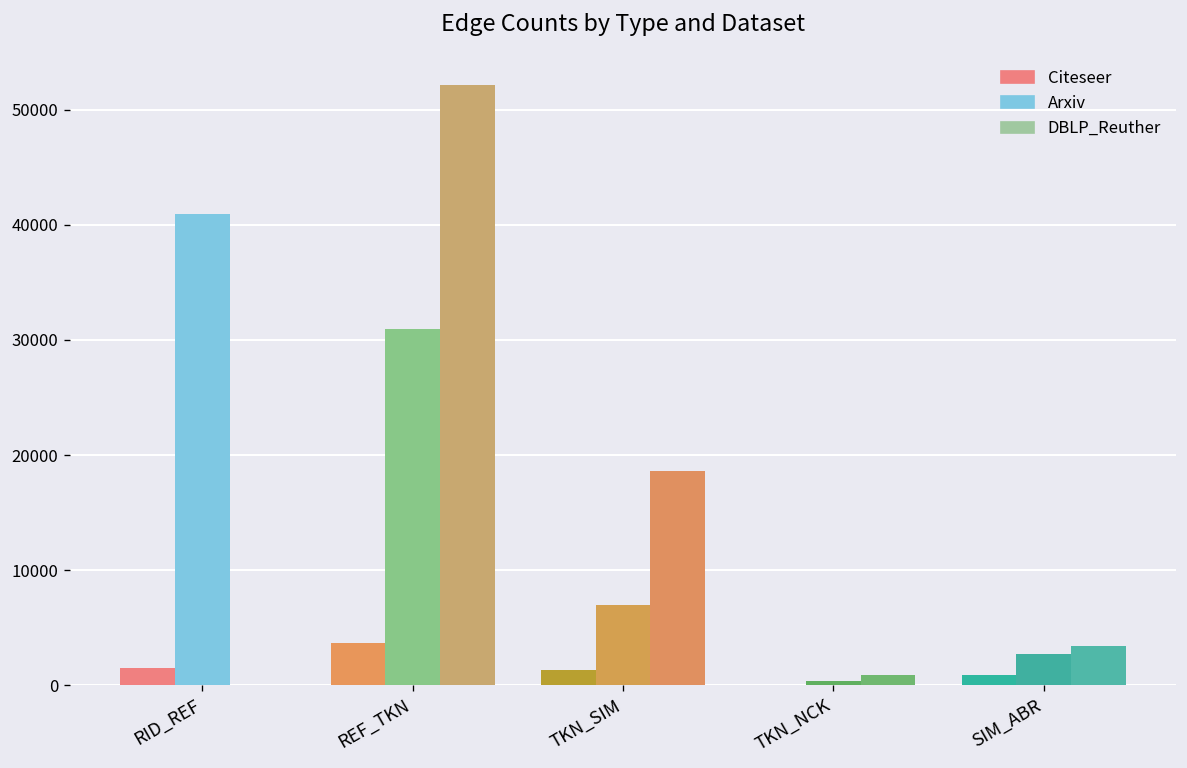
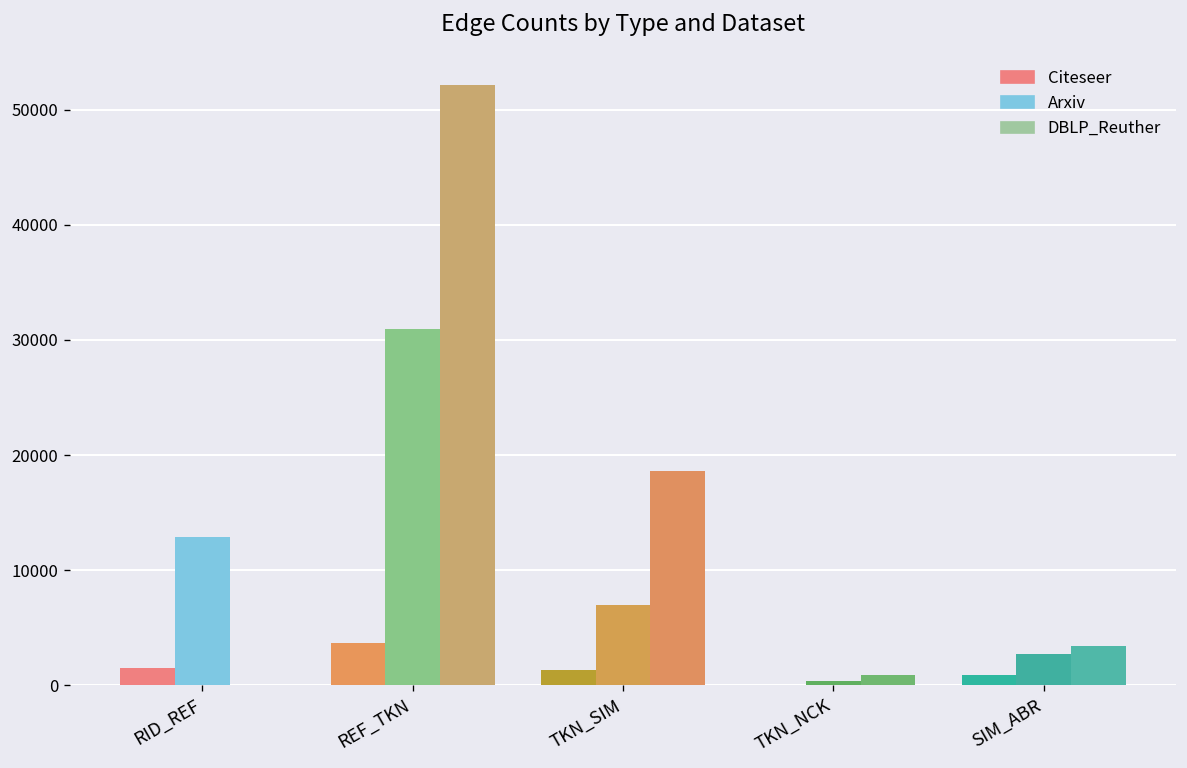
RID_REF: 41000 -> 13000
